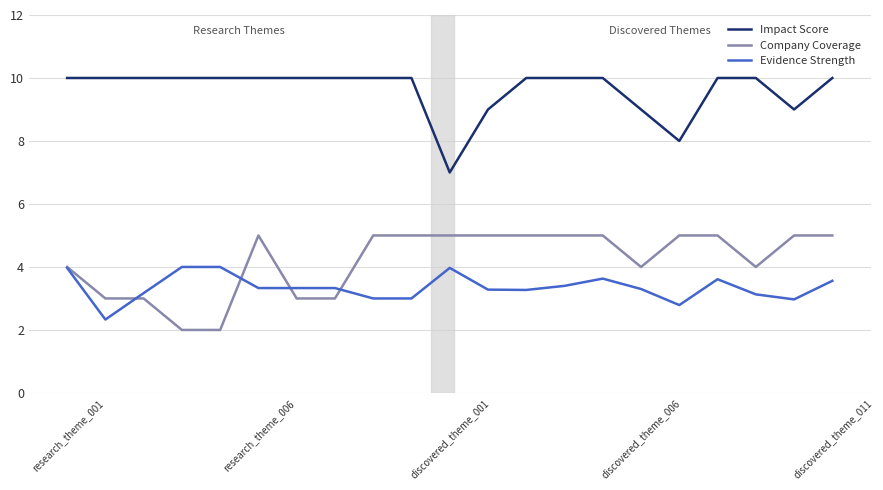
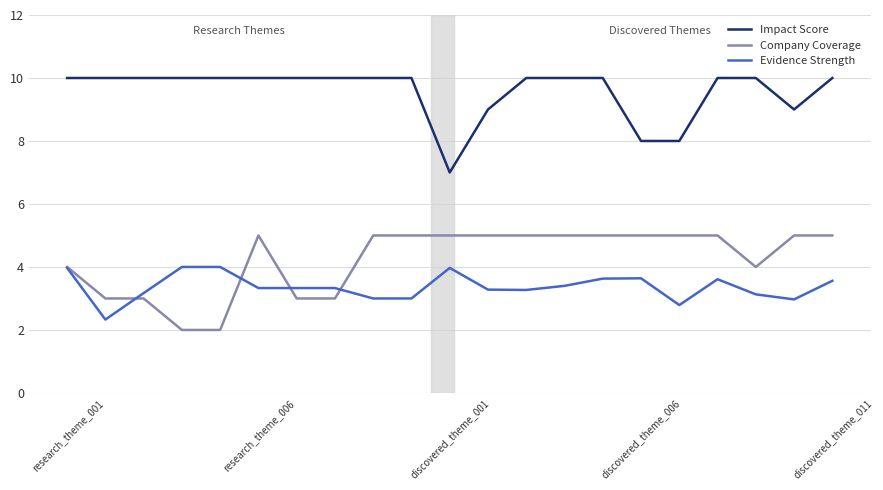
Impact Score, discovered_theme_006: 9 -> 8
Company Coverage, discovered_theme_006: 4 -> 5
Evidence Strength, discovered_theme_006: 3.3 -> 3.6
